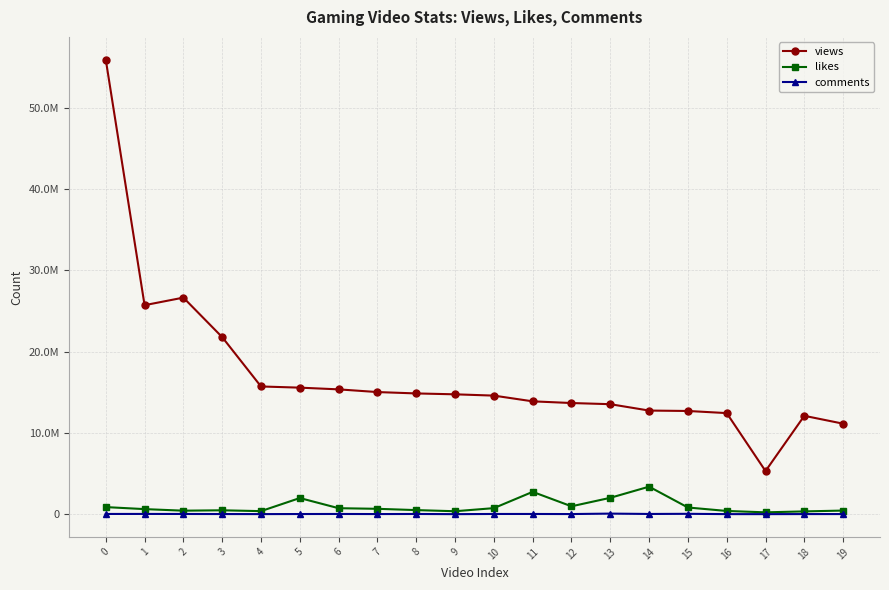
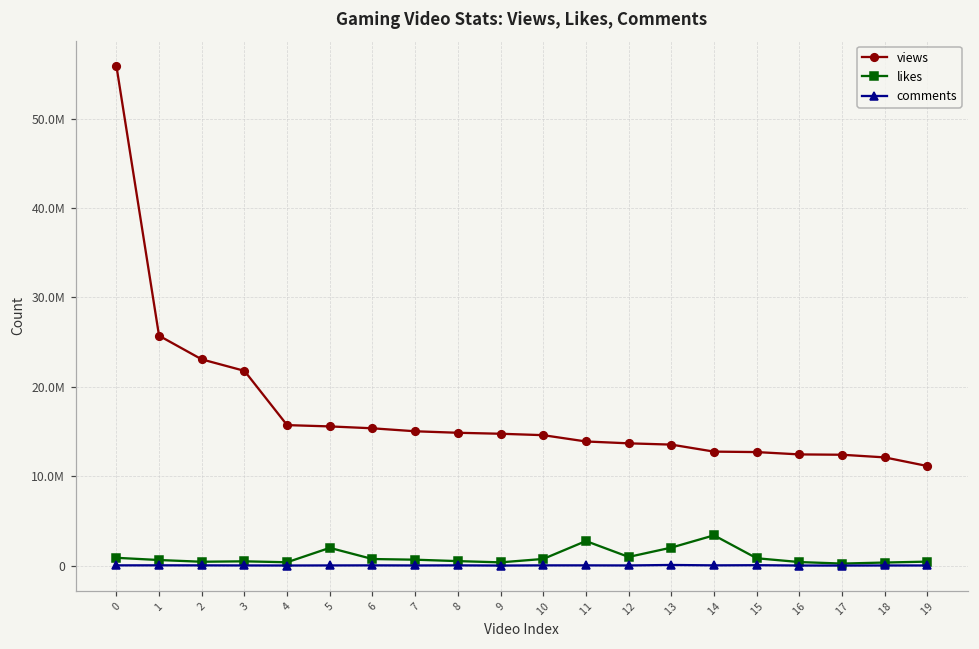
views, 2: 27000000 -> 23000000
views, 17: 5000000 -> 12000000
